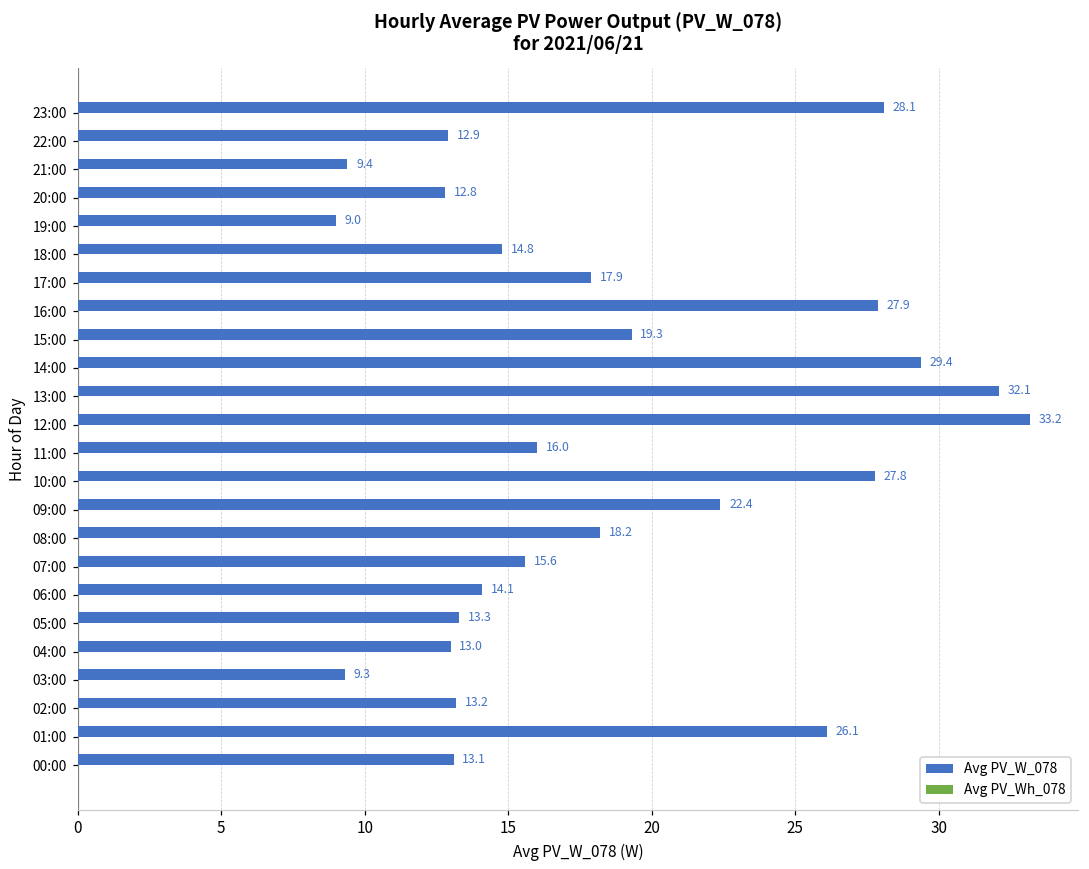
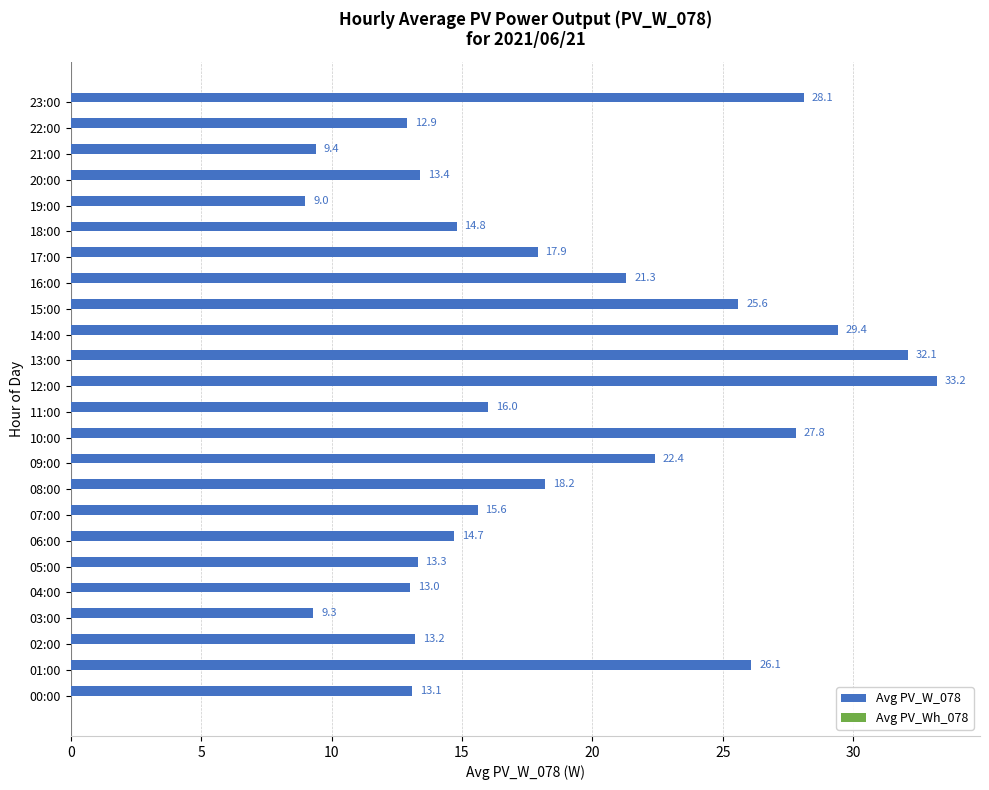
Avg PV_W_078, 20:00: 12.8 -> 13.4
Avg PV_W_078, 16:00: 27.9 -> 21.3
Avg PV_W_078, 15:00: 19.3 -> 25.6
Avg PV_W_078, 06:00: 14.1 -> 14.7
